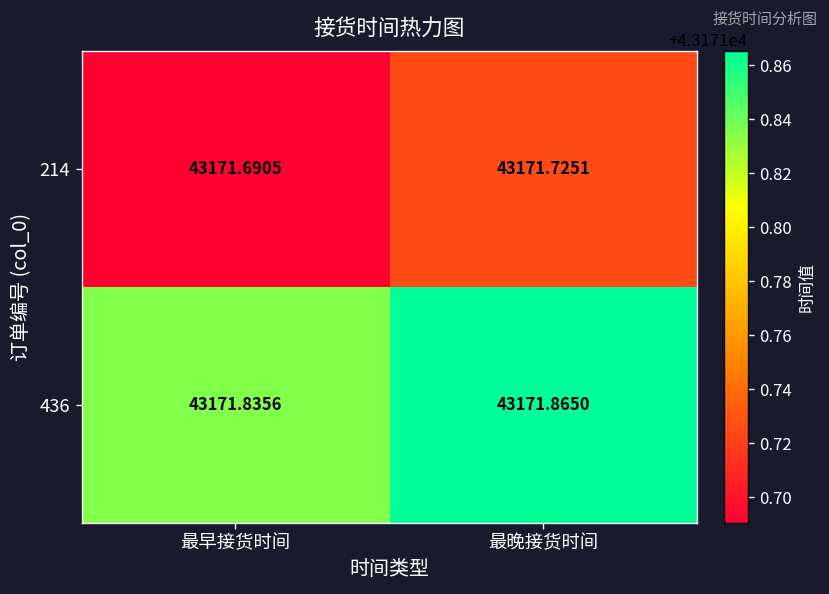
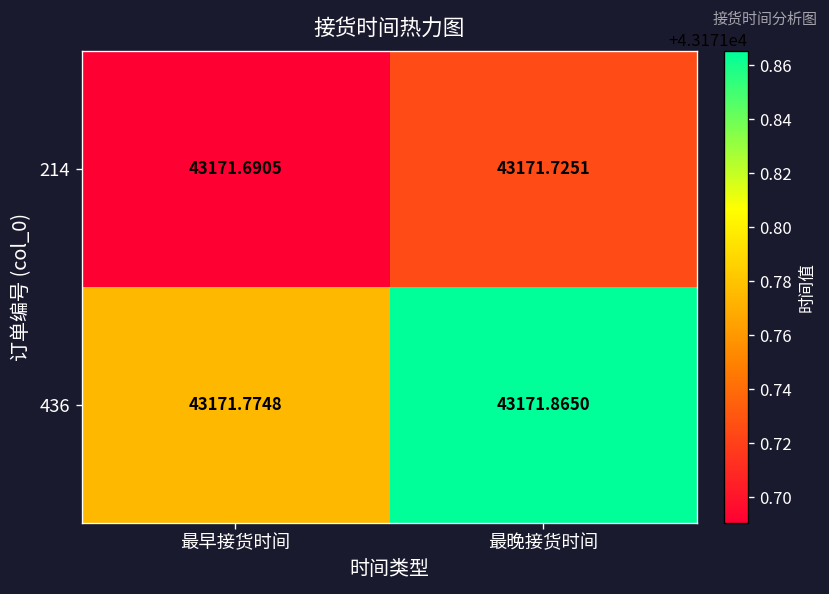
436, 最早接货时间: 43171.8356 -> 43171.7748
